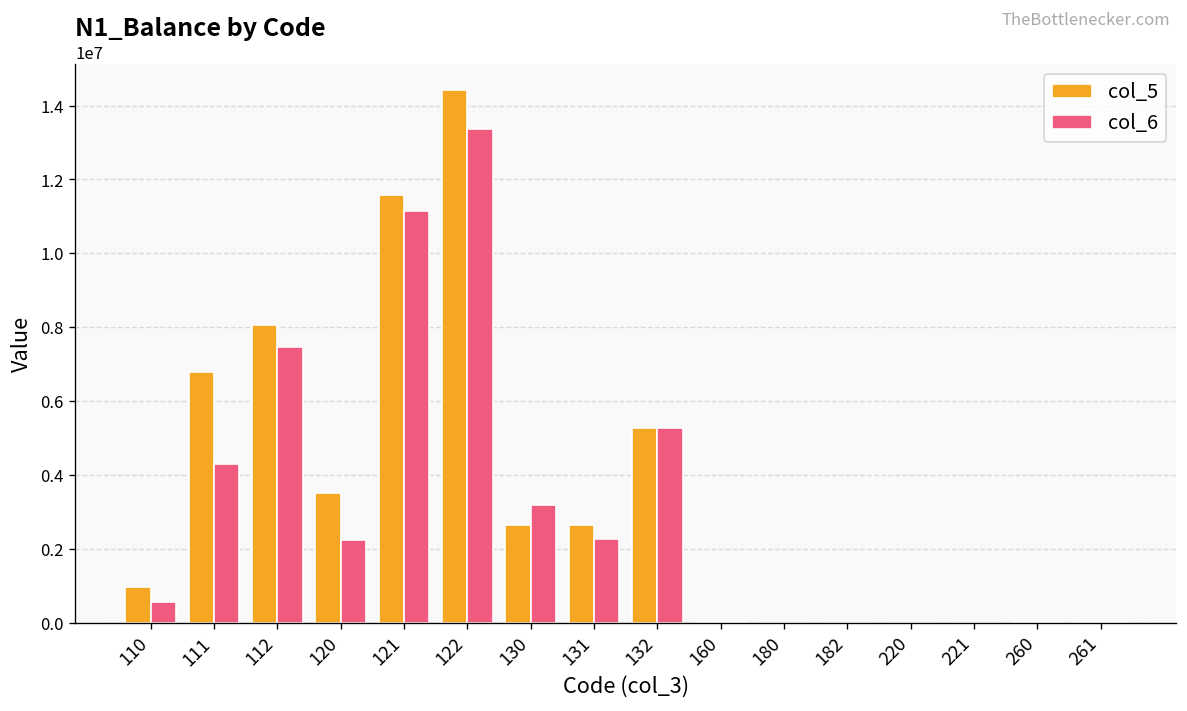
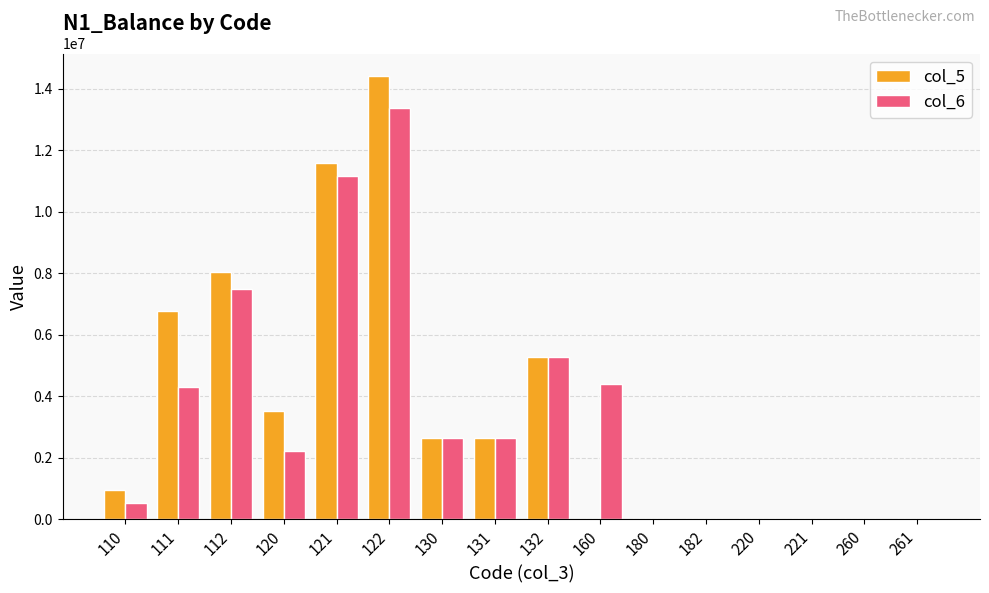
col_6, 130: 3200000 -> 2600000
col_6, 131: 2300000 -> 2600000
col_6, 160: 0 -> 4400000
